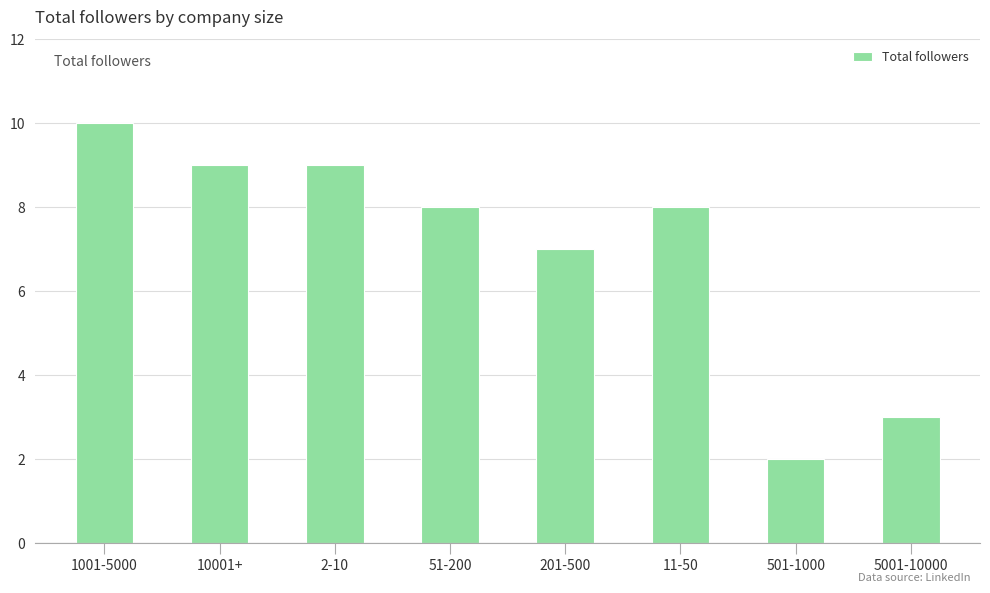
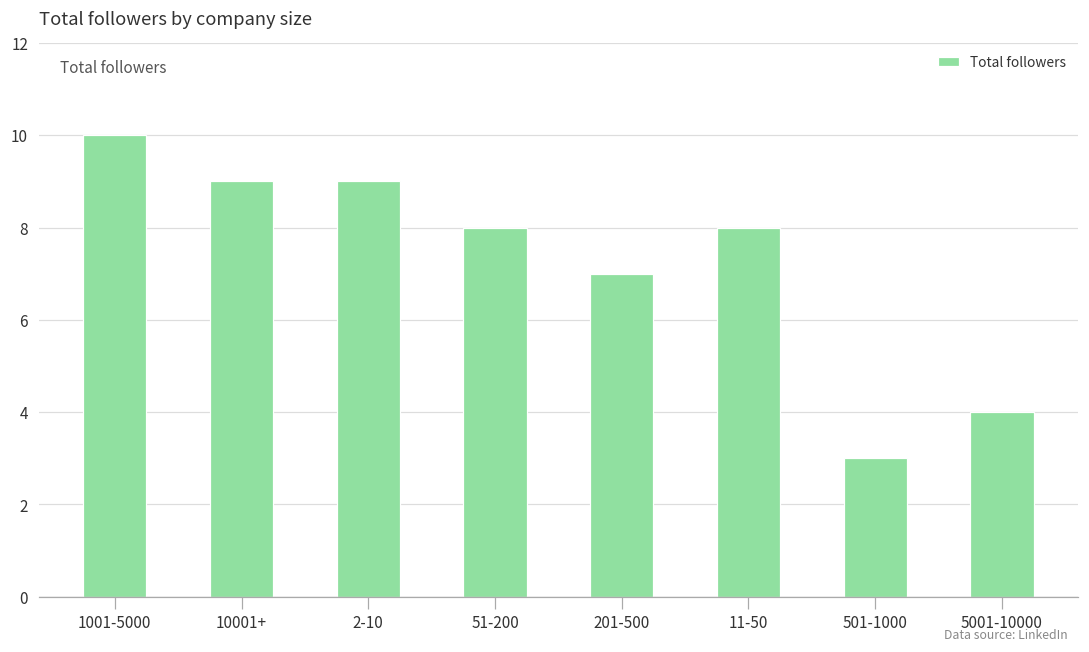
501-1000: 2 -> 3
5001-10000: 3 -> 4
